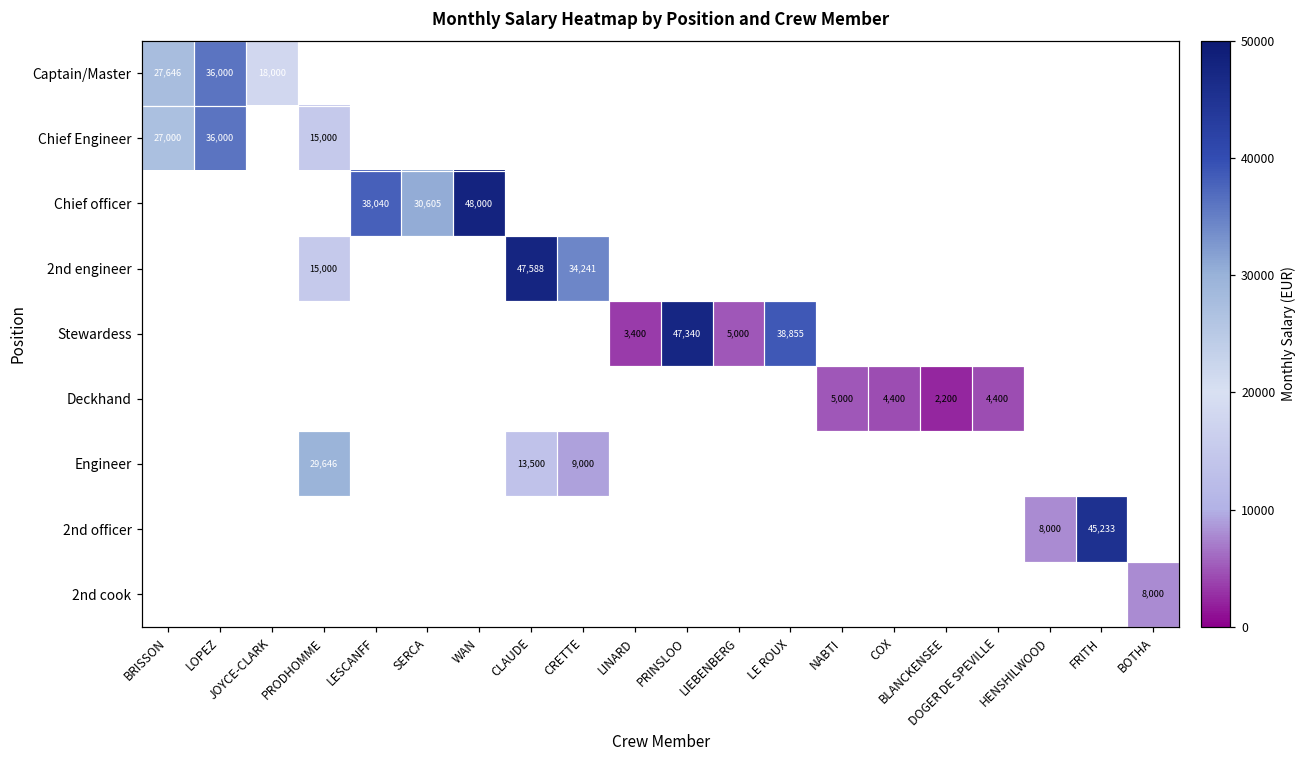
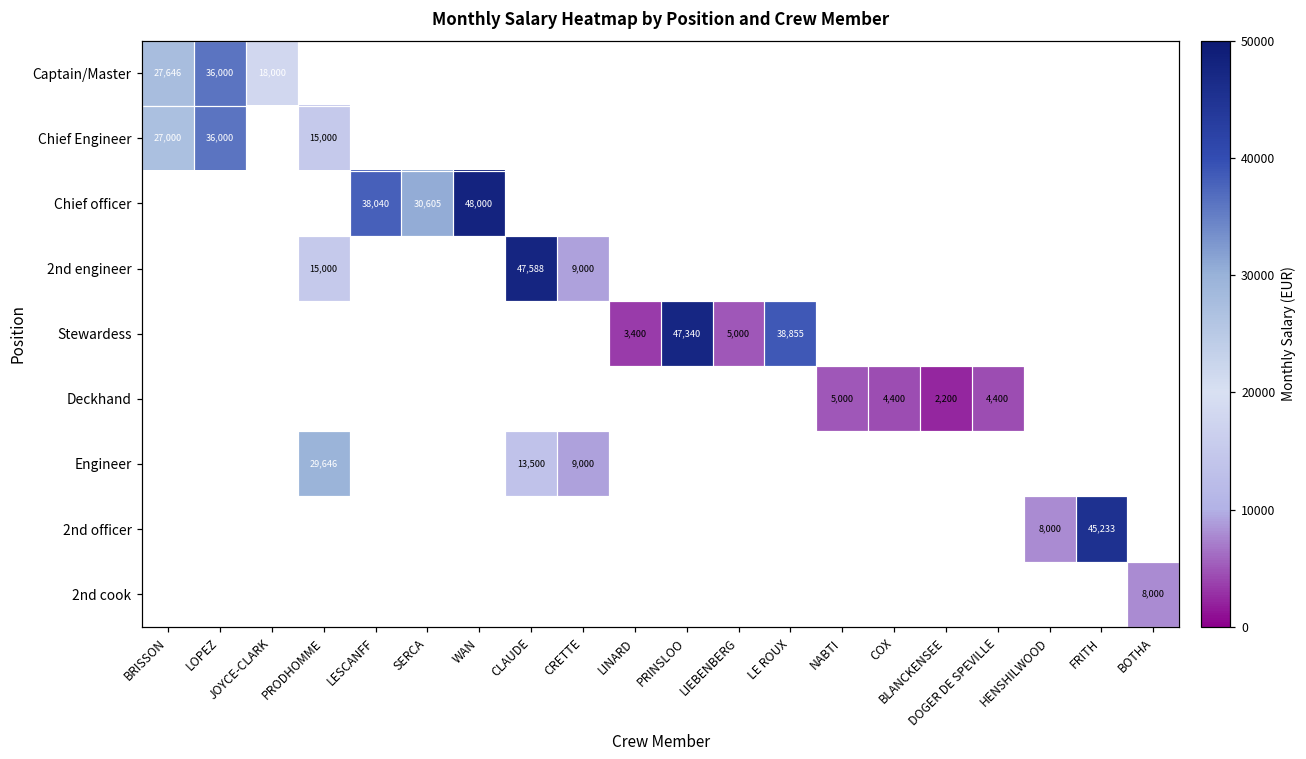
2nd engineer, CRETTE: 34,241 -> 9,000
